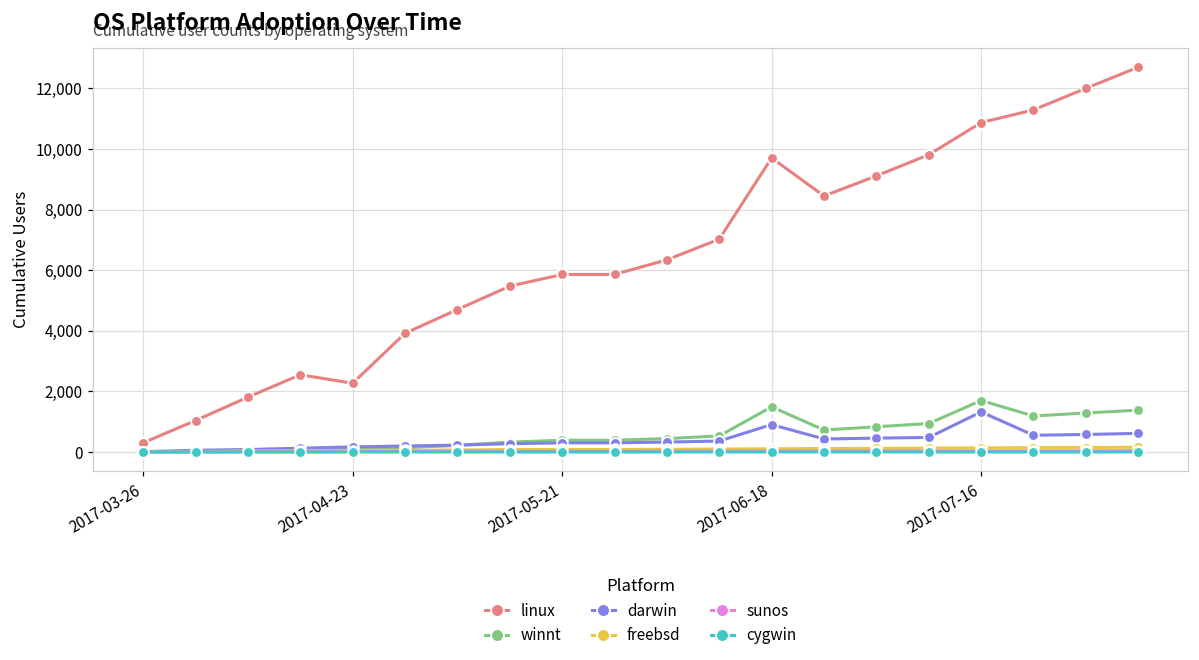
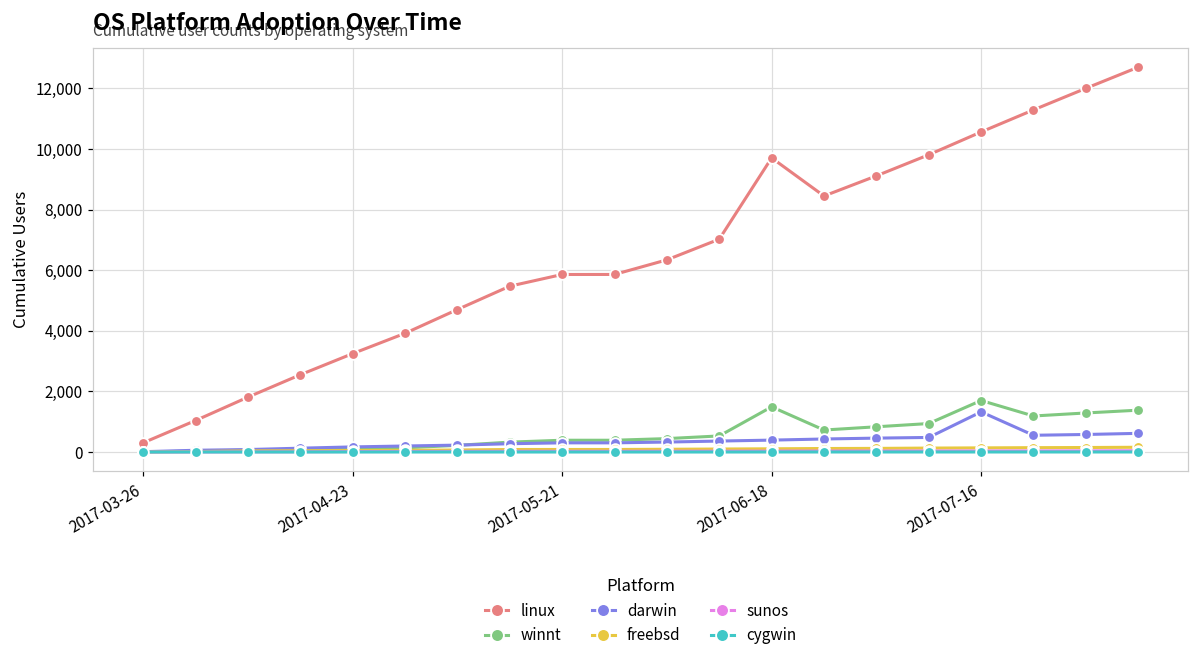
linux, 2017-04-23: 2,300 -> 3,200
darwin, 2017-06-18: 900 -> 400
linux, 2017-07-16: 10,900 -> 10,600
